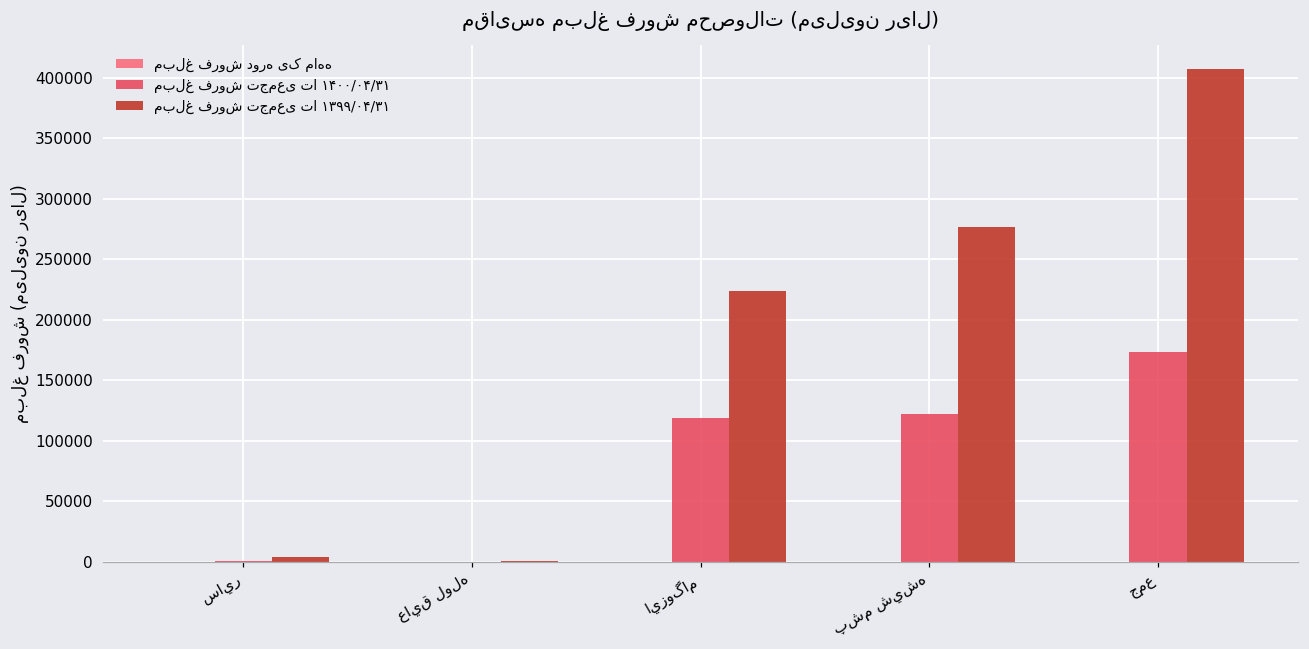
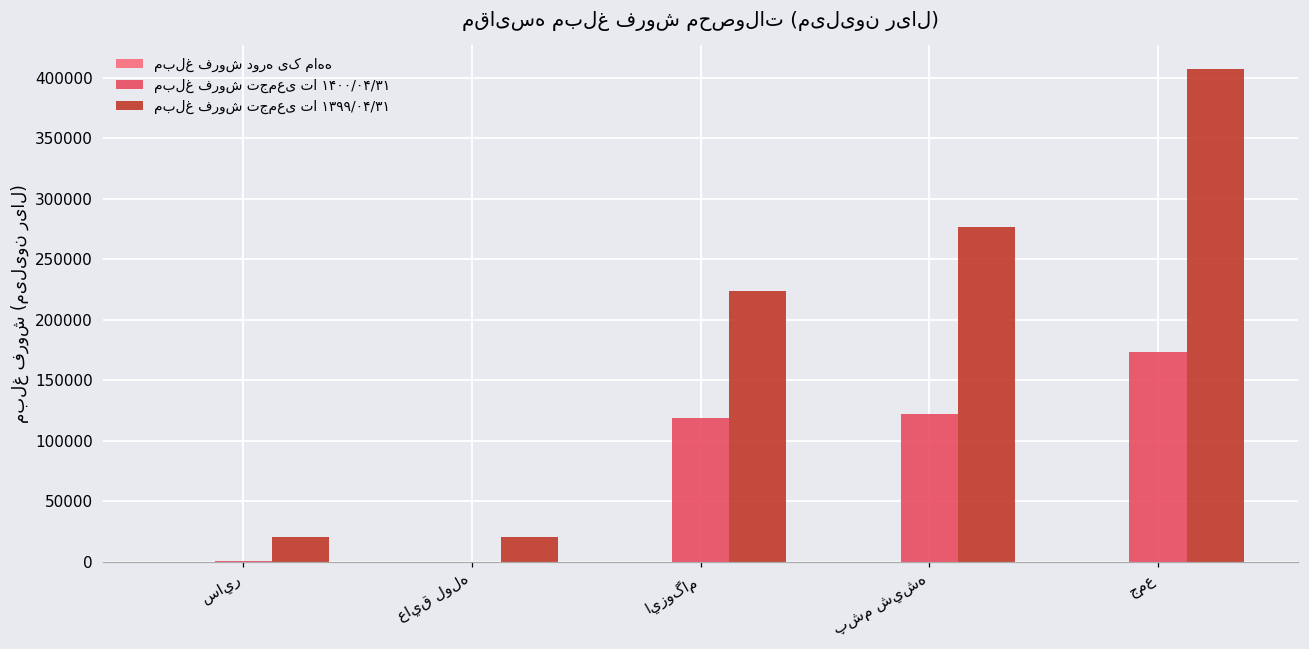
مبلغ فروش تجمعی تا ۱۳۹۹/۰۴/۳۱, ساير: 4000 -> 20000
مبلغ فروش تجمعی تا ۱۳۹۹/۰۴/۳۱, عايق لوله: 0 -> 20000
